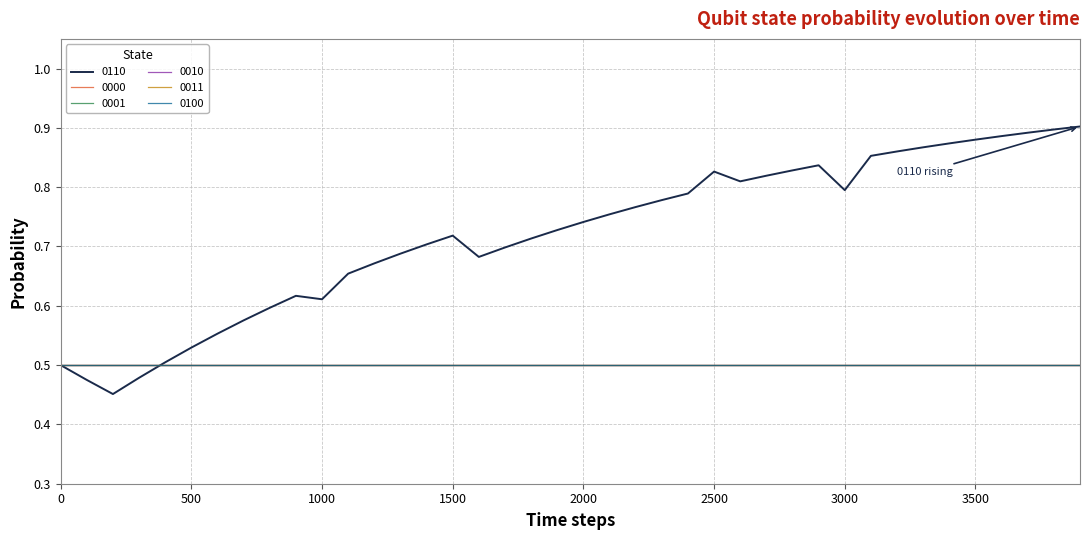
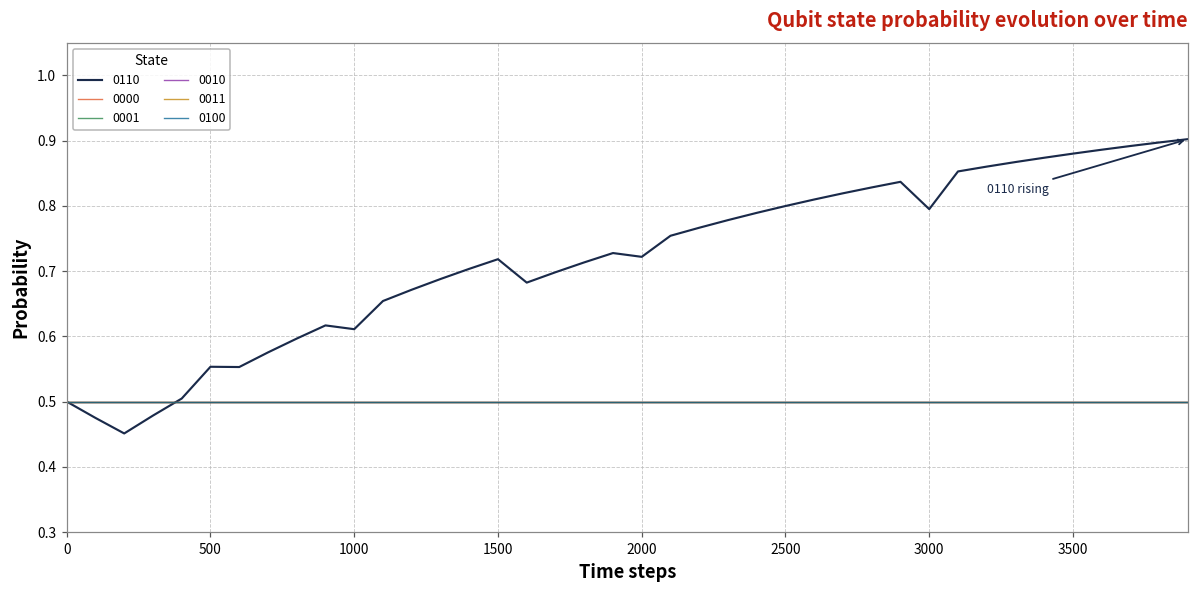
0110, 500: 0.53 -> 0.55
0110, 2000: 0.74 -> 0.72
0110, 2500: 0.83 -> 0.80
